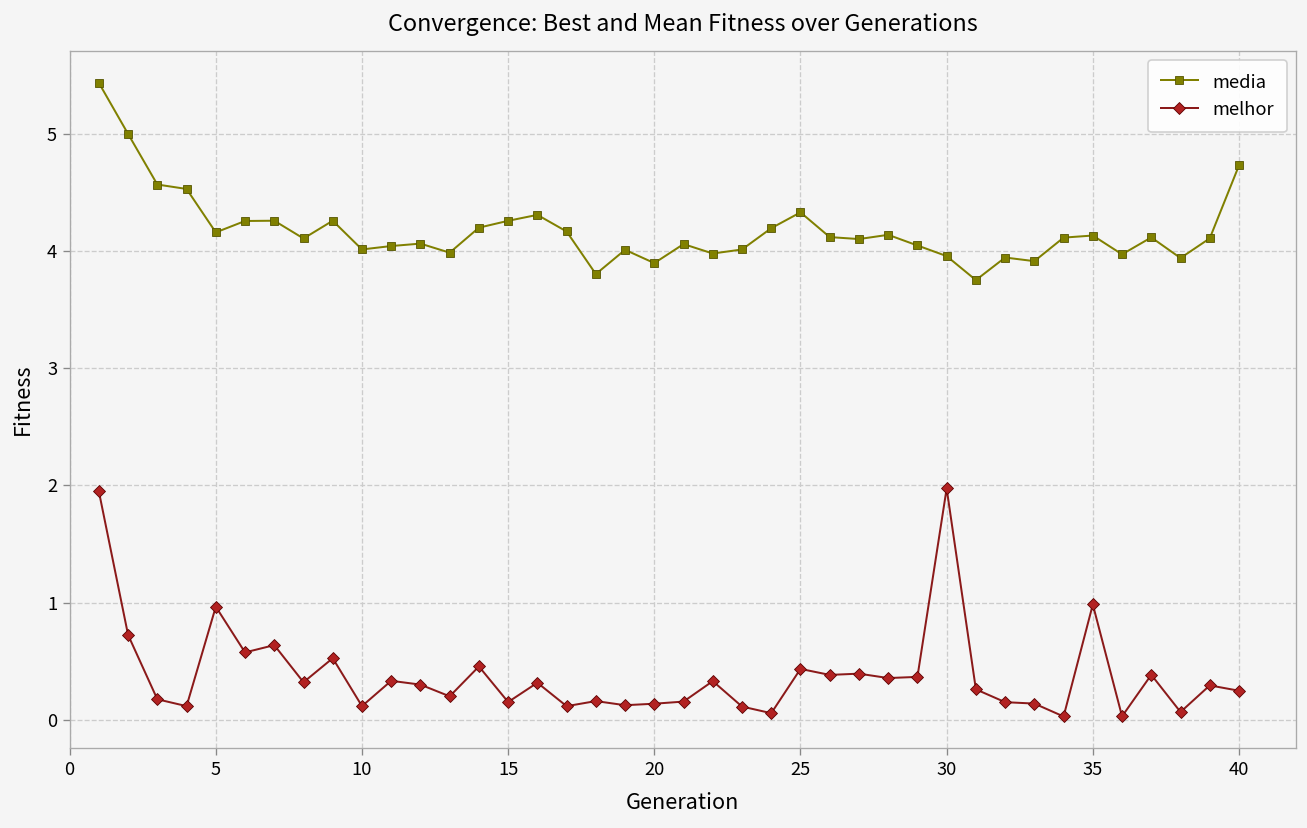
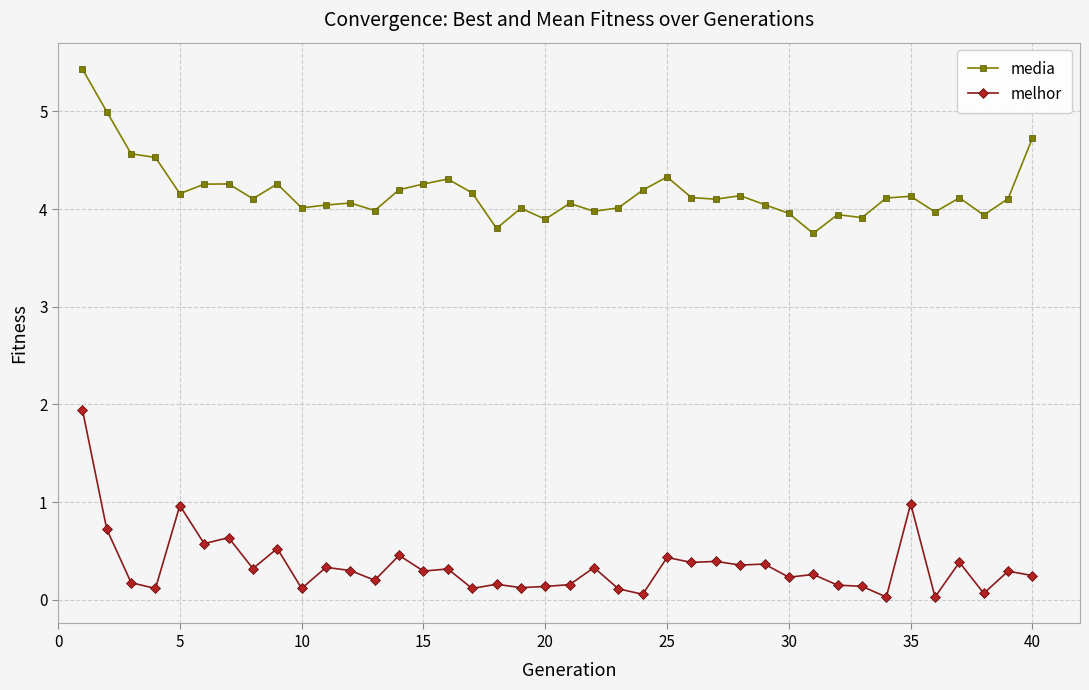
melhor, 15: 0.2 -> 0.3
melhor, 30: 2.0 -> 0.2
